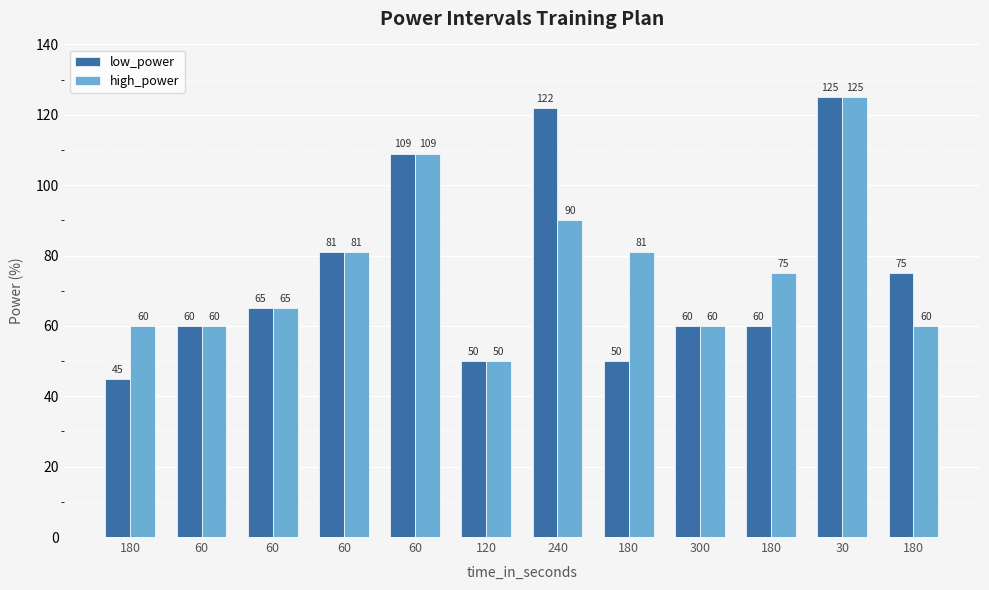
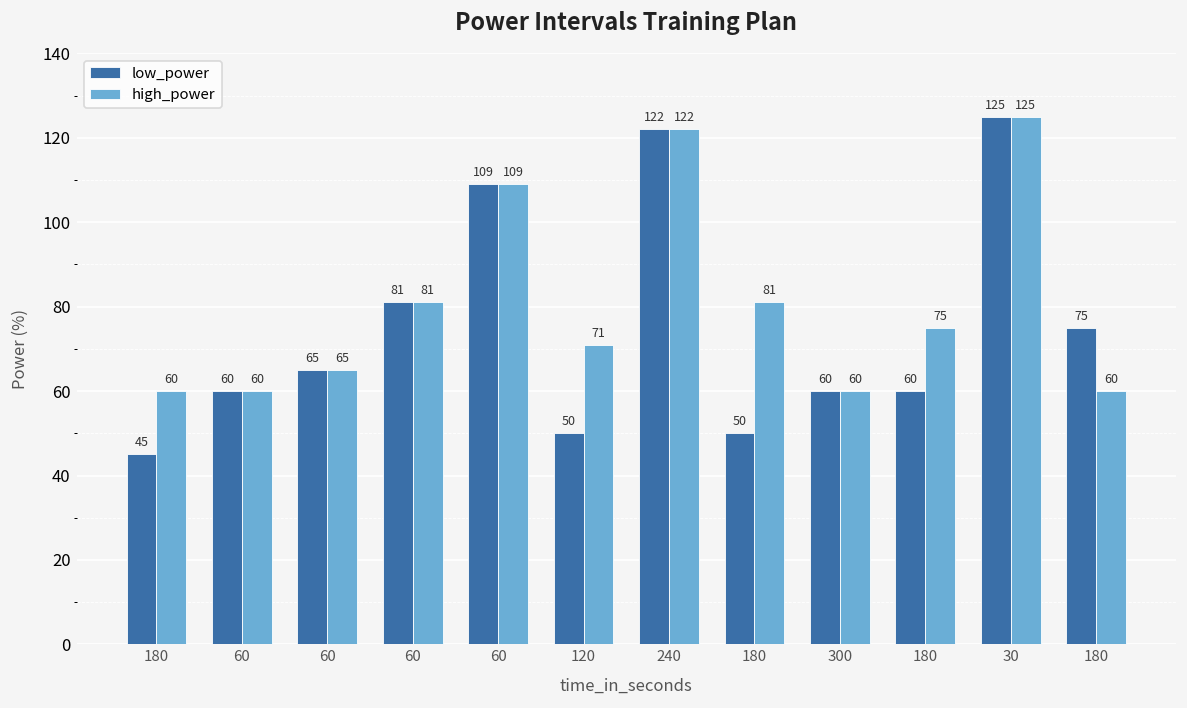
high_power, 120: 50 -> 71
high_power, 240: 90 -> 122
